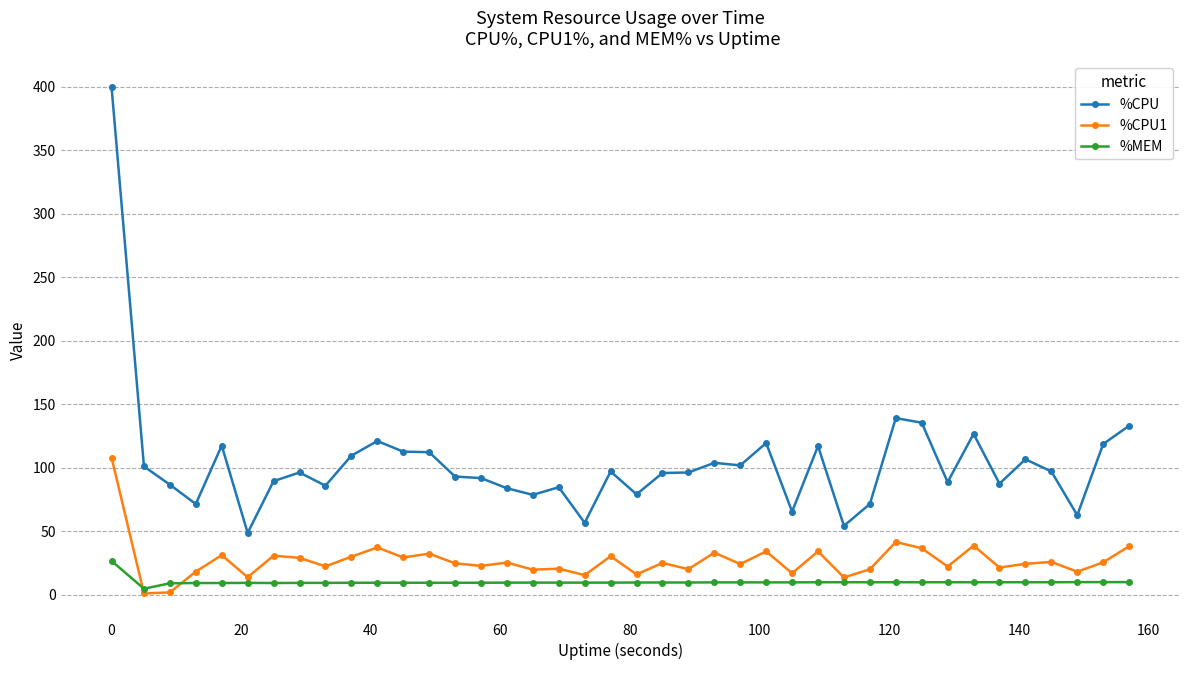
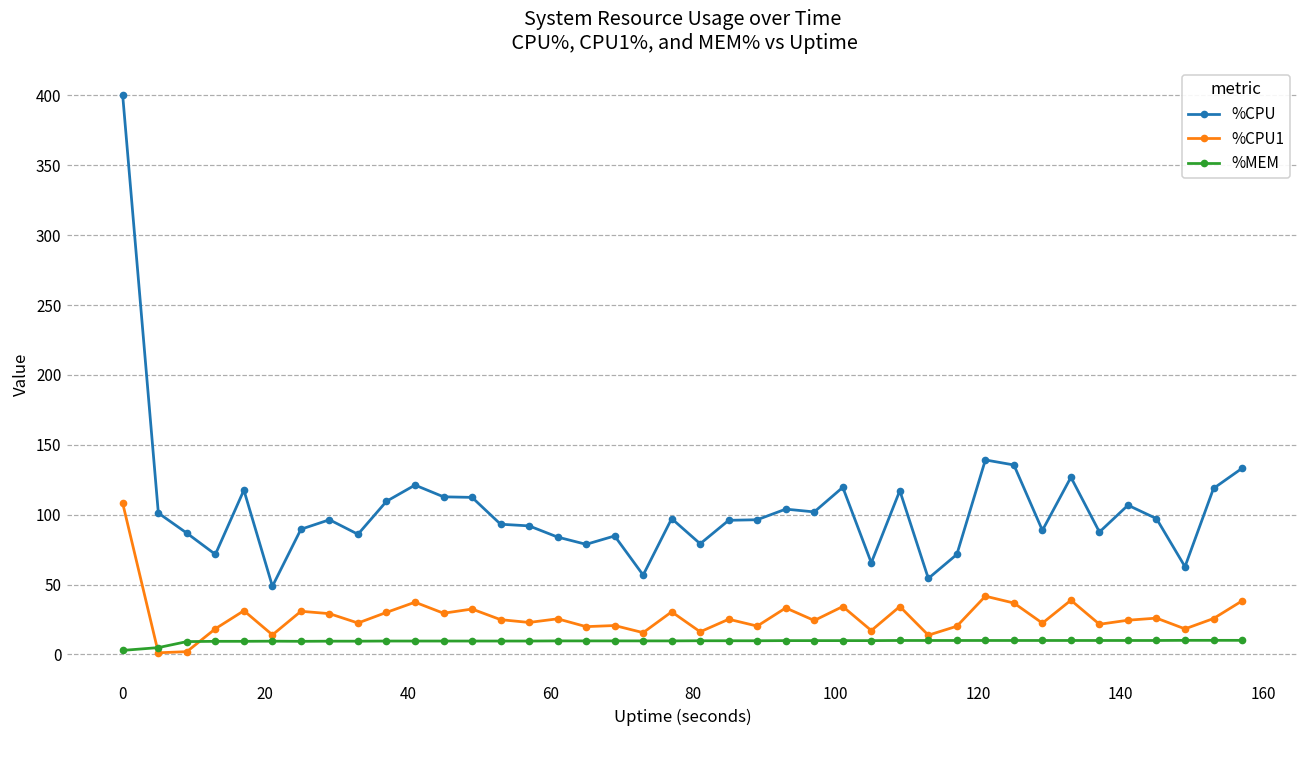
%MEM, 0: 27 -> 3
